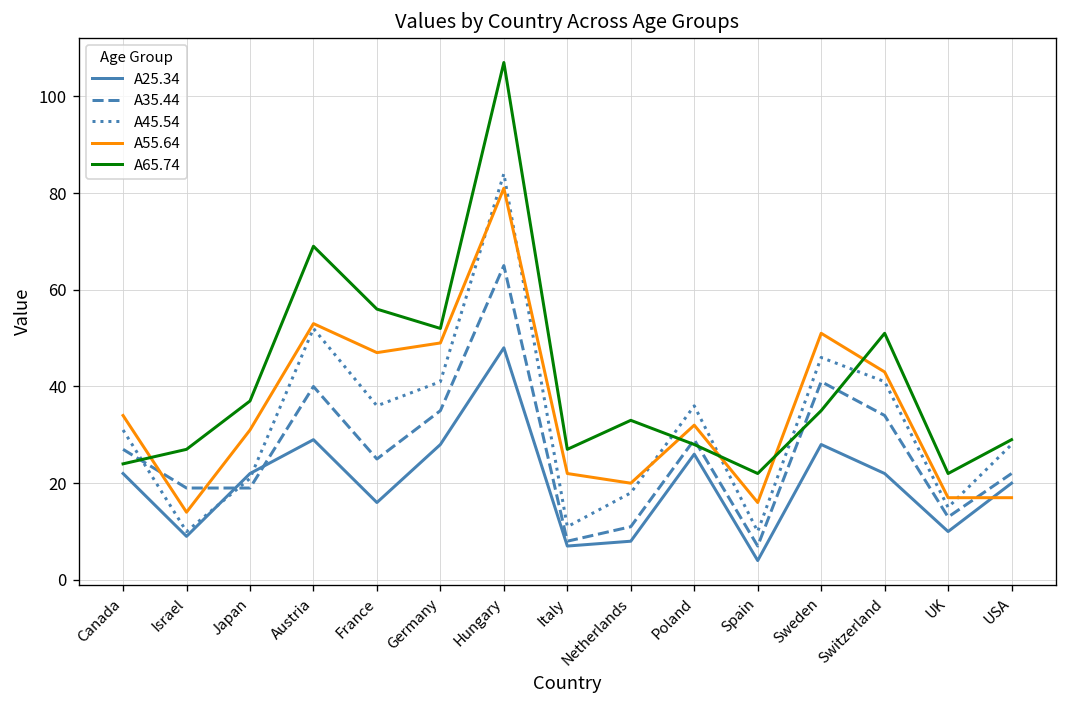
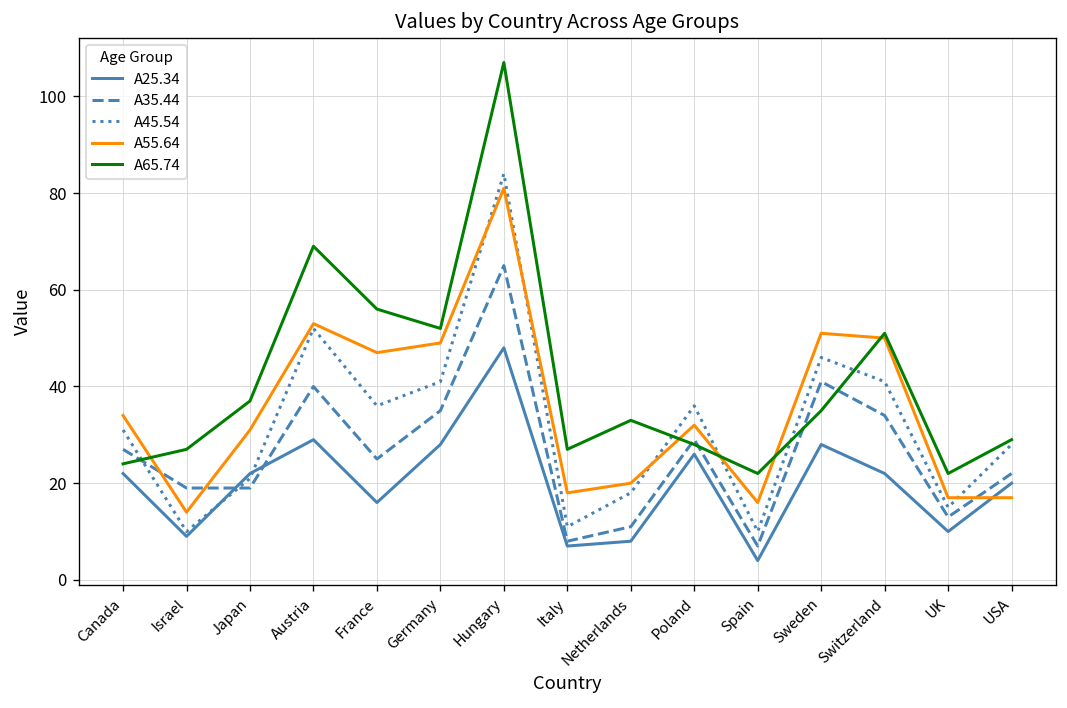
A55.64, Italy: 22 -> 18
A55.64, Switzerland: 43 -> 50
